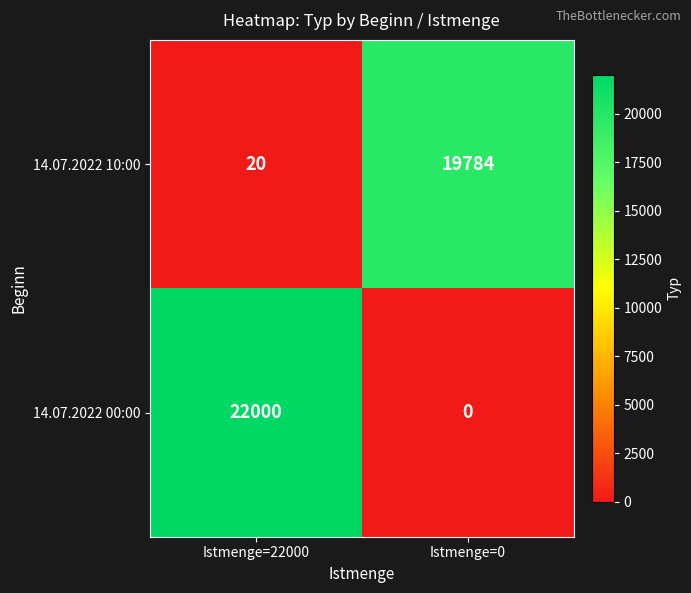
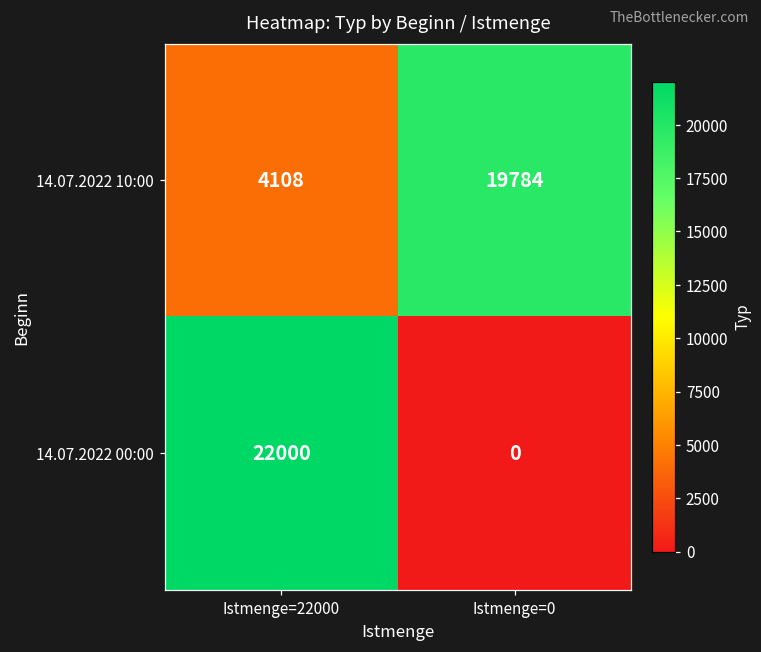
14.07.2022 10:00, Istmenge=22000: 20 -> 4108
